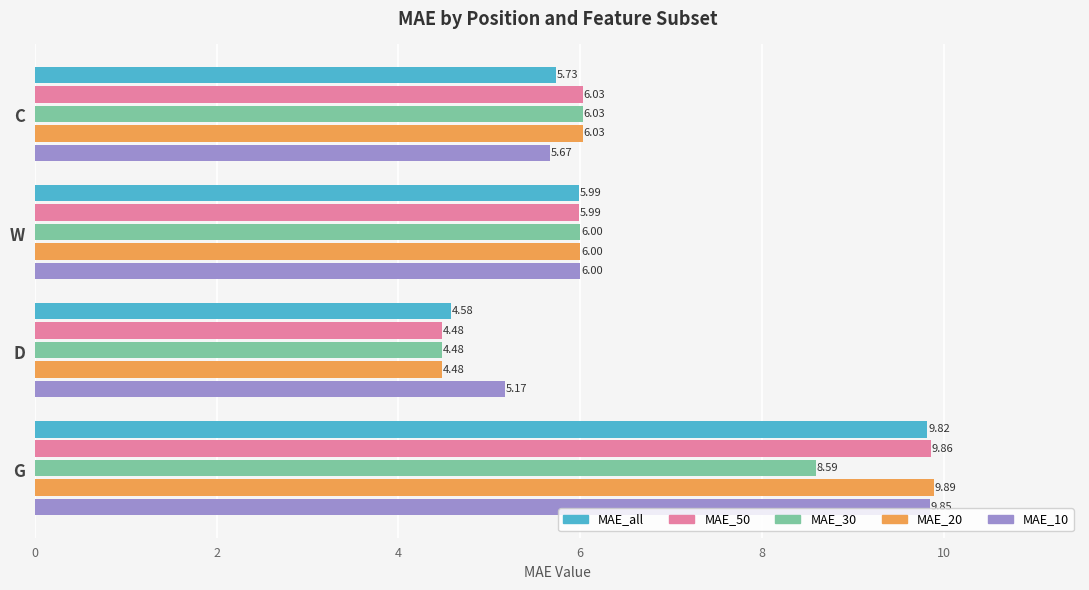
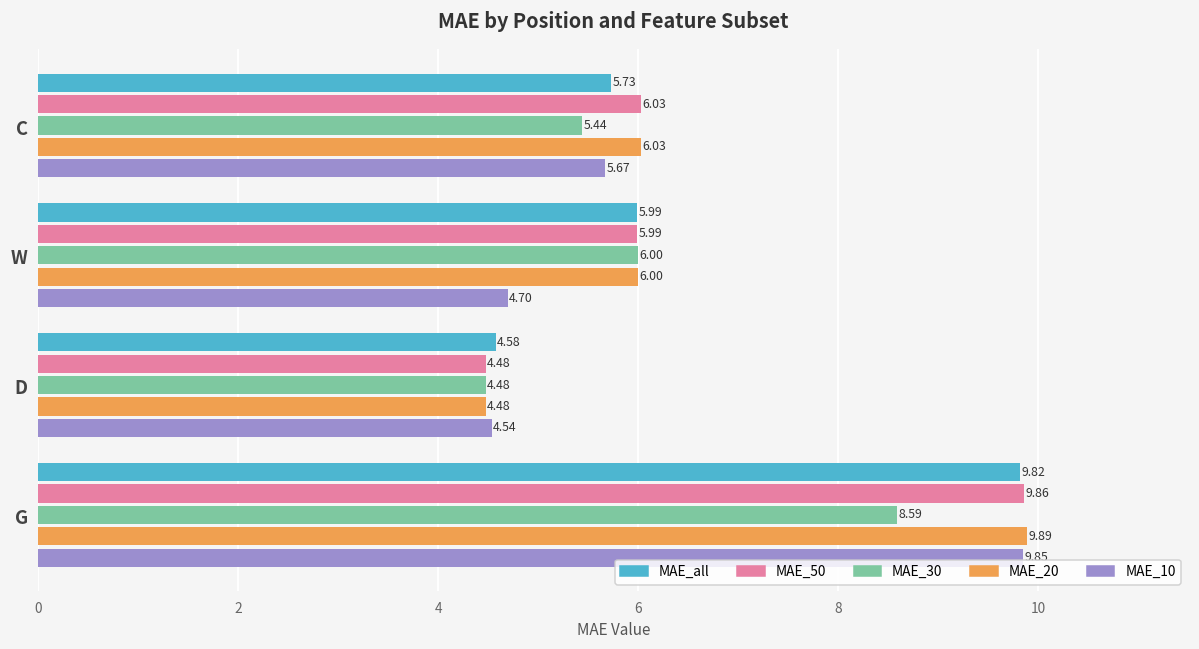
MAE_30, C: 6.03 -> 5.44
MAE_10, W: 6.00 -> 4.70
MAE_10, D: 5.17 -> 4.54
